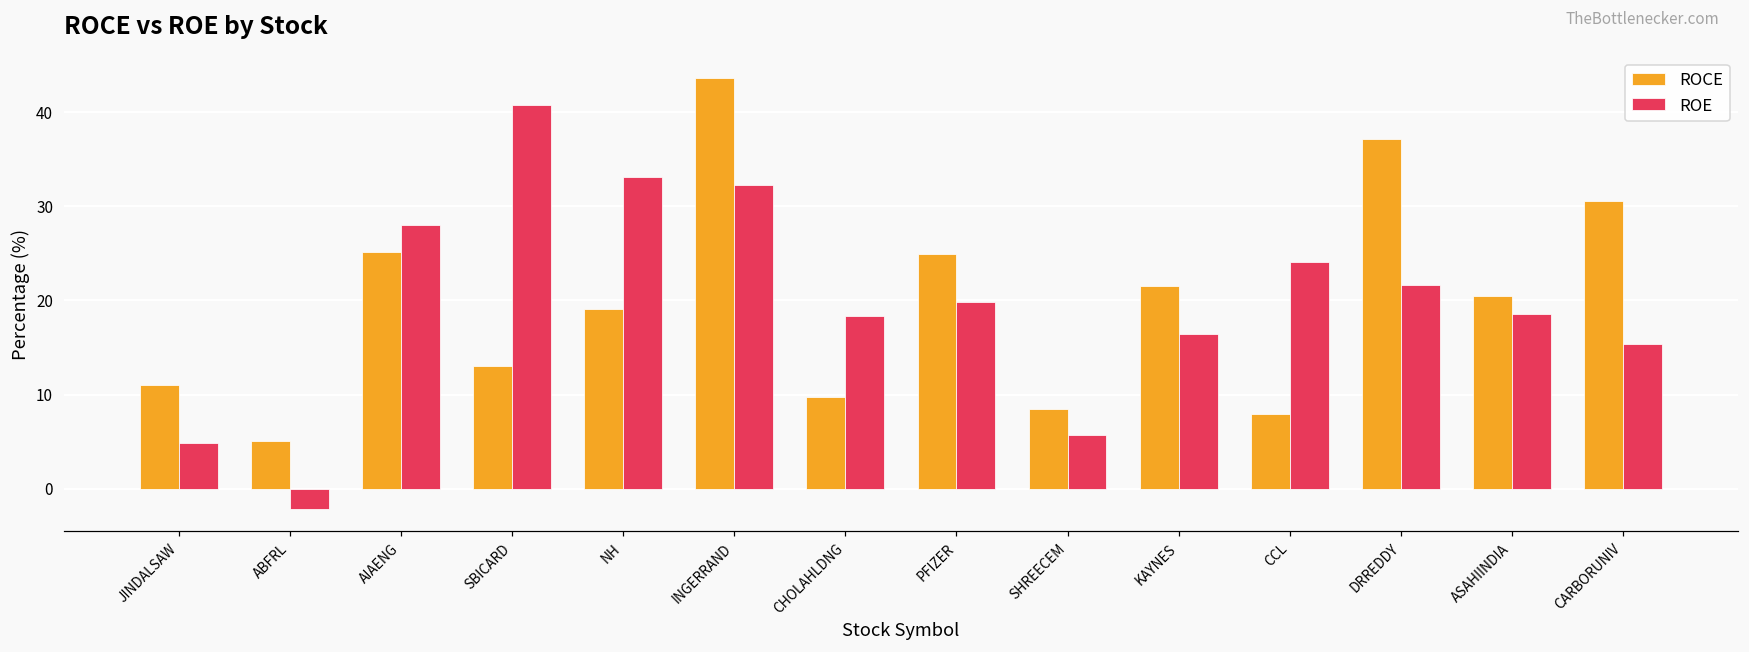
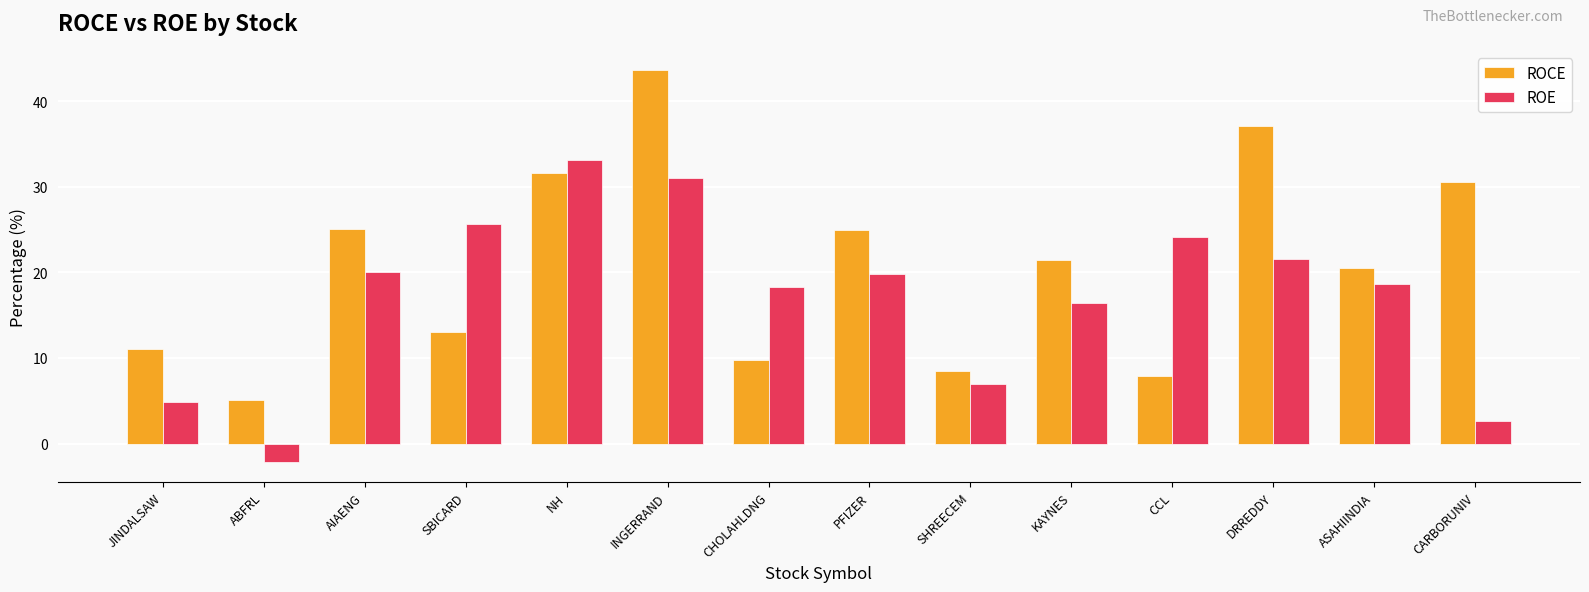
ROE, AIAENG: 28 -> 20
ROE, SBICARD: 41 -> 26
ROCE, NH: 19 -> 32
ROE, INGERRAND: 32 -> 31
ROE, SHREECEM: 6 -> 7
ROE, CARBORUNIV: 15 -> 3
